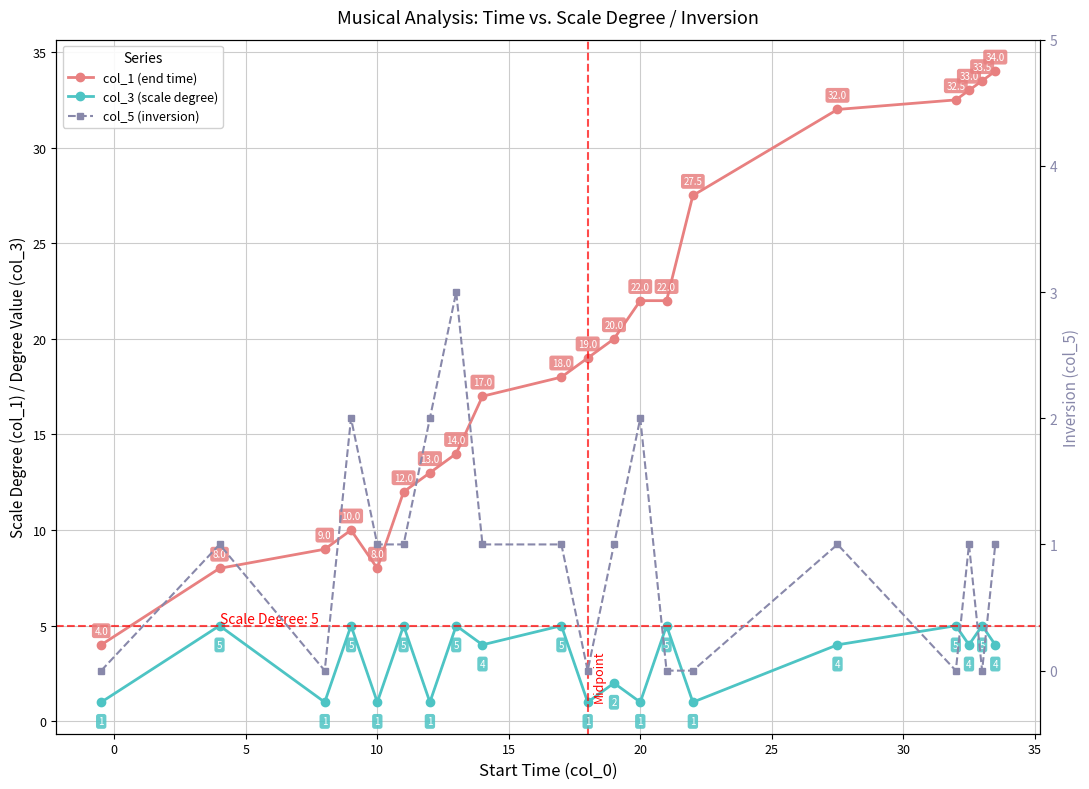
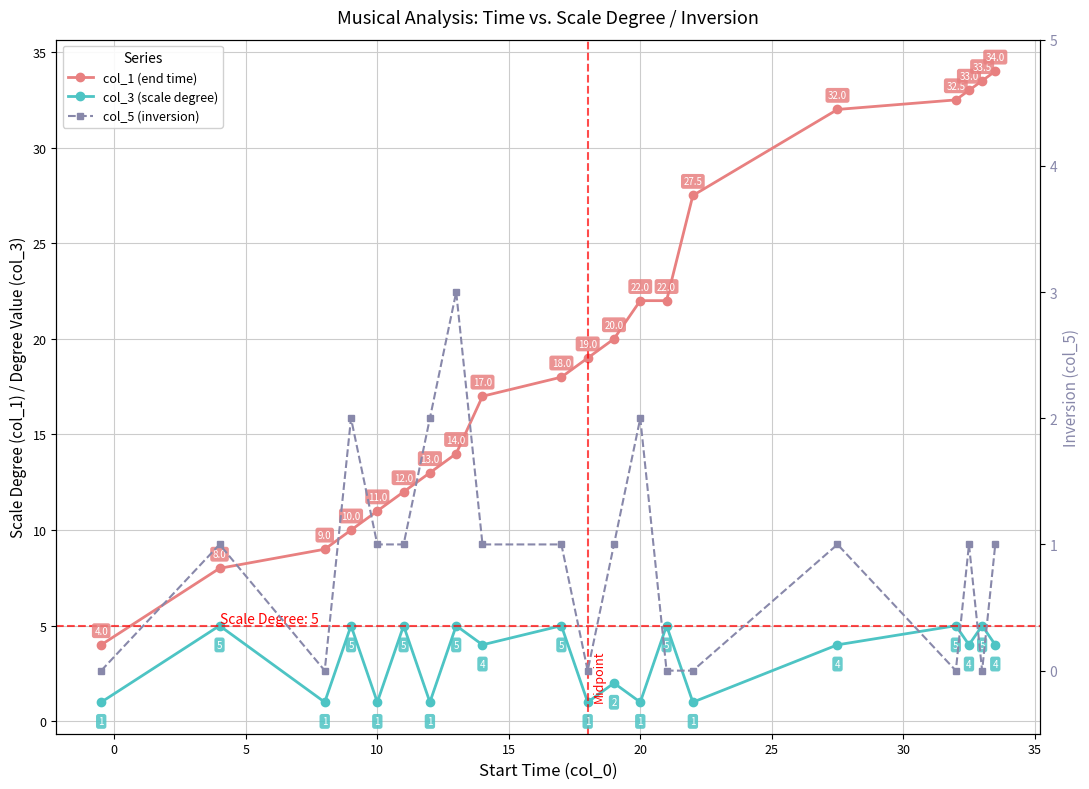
col_1 (end time), 10: 8.0 -> 11.0
